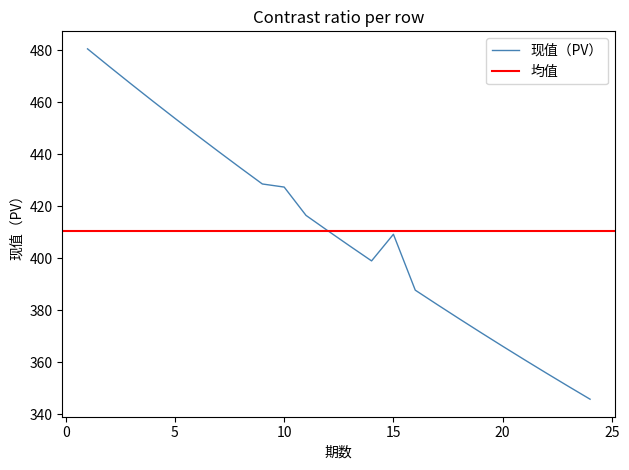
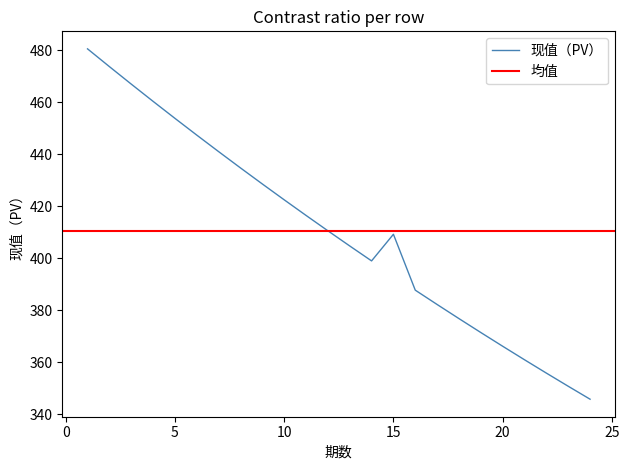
10: 427 -> 423
